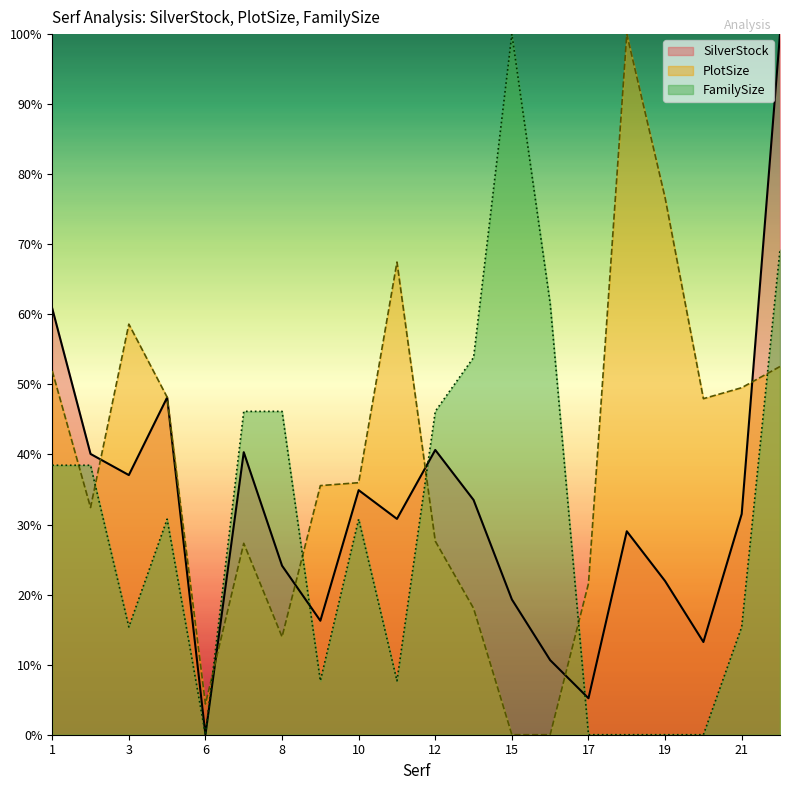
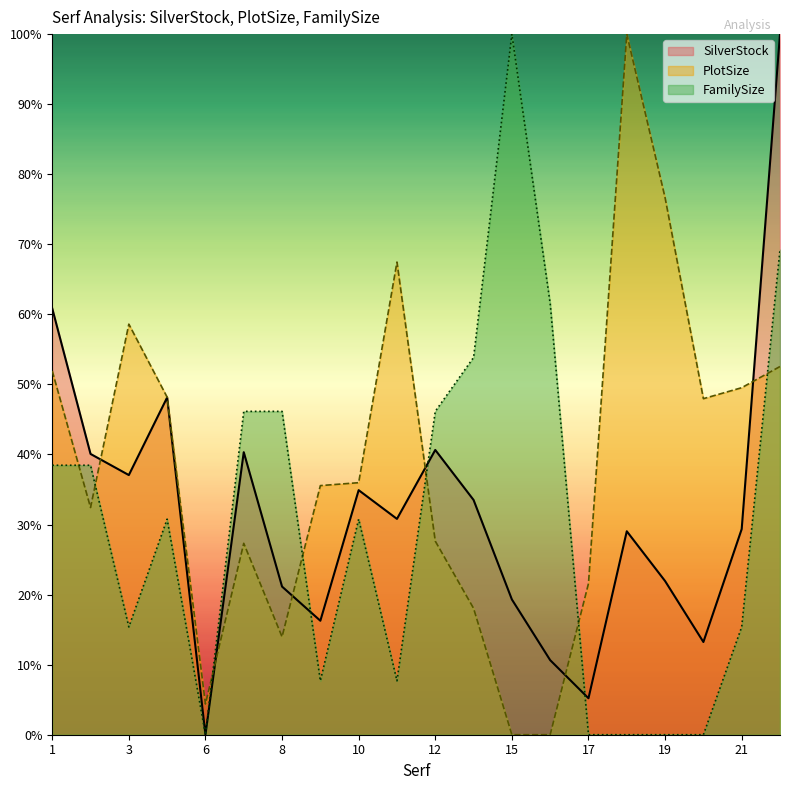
SilverStock, 8: 24% -> 21%
SilverStock, 21: 32% -> 29%
